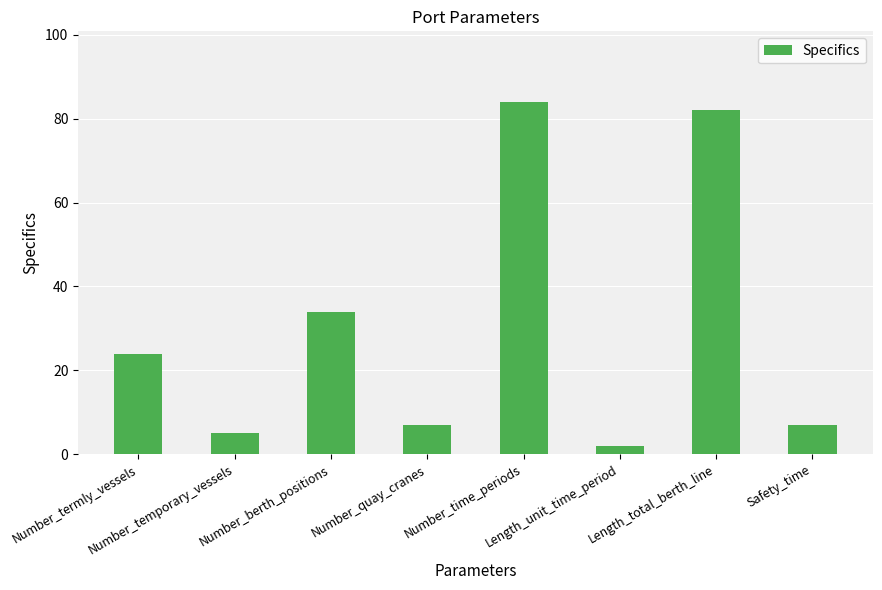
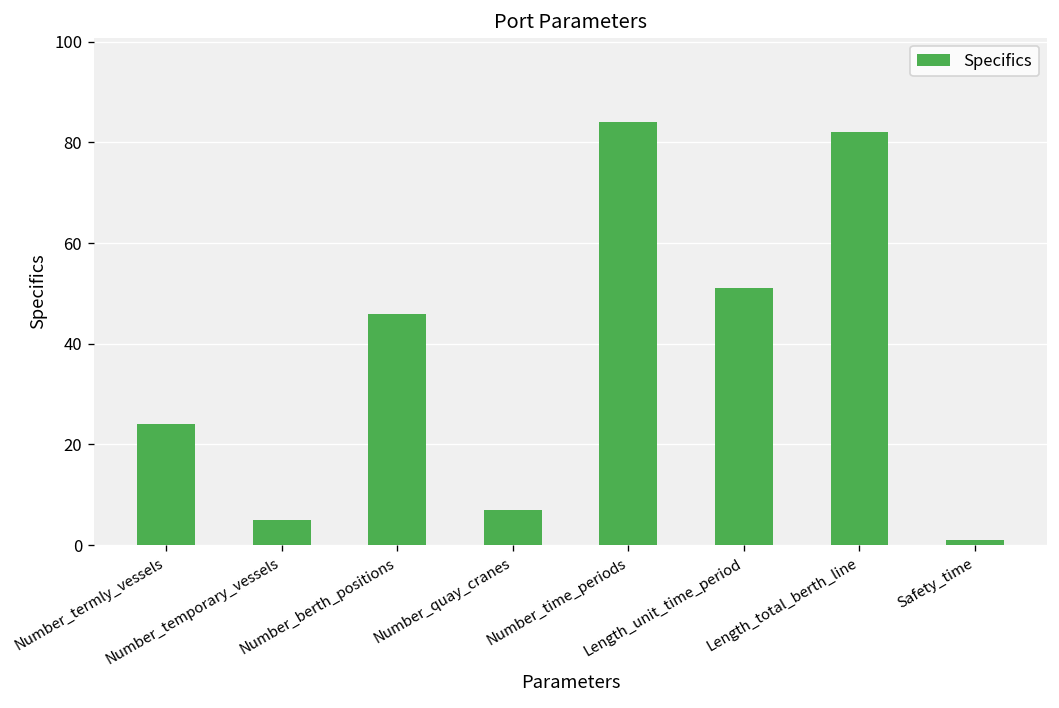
Number_berth_positions: 34 -> 46
Length_unit_time_period: 2 -> 51
Safety_time: 7 -> 1
